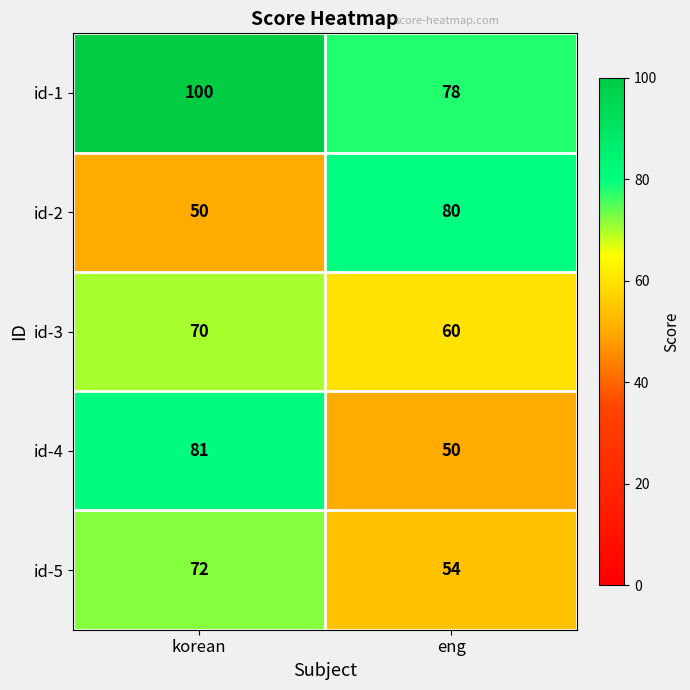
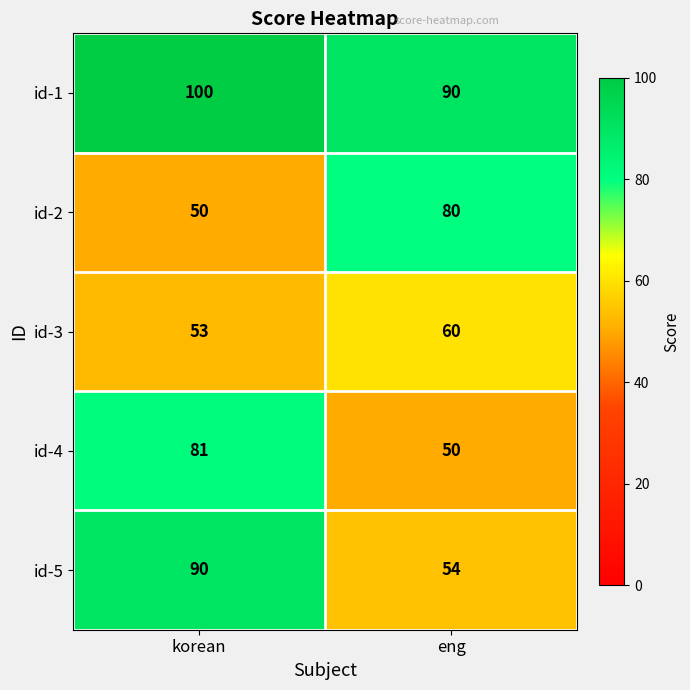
id-1, eng: 78 -> 90
id-3, korean: 70 -> 53
id-5, korean: 72 -> 90
